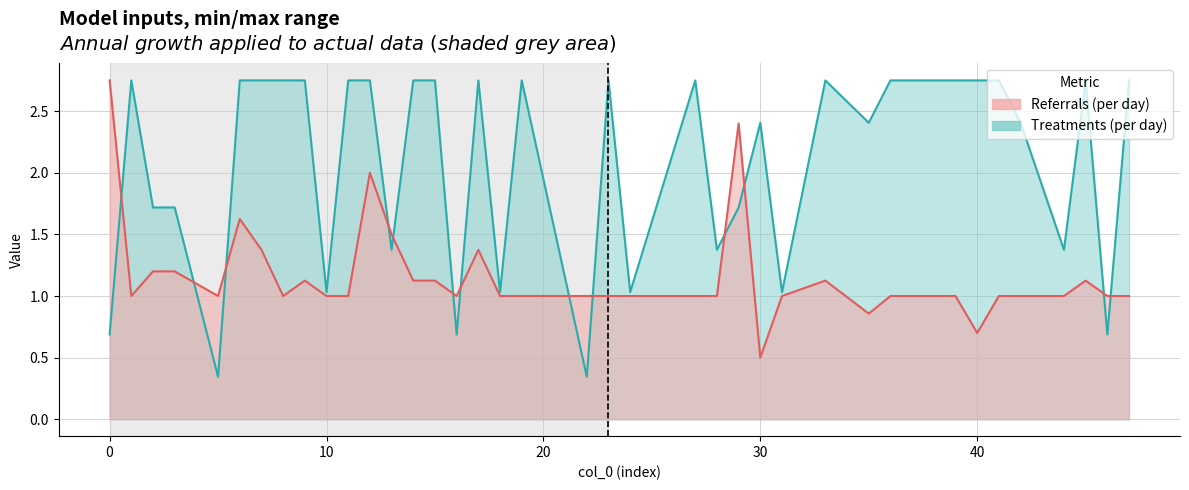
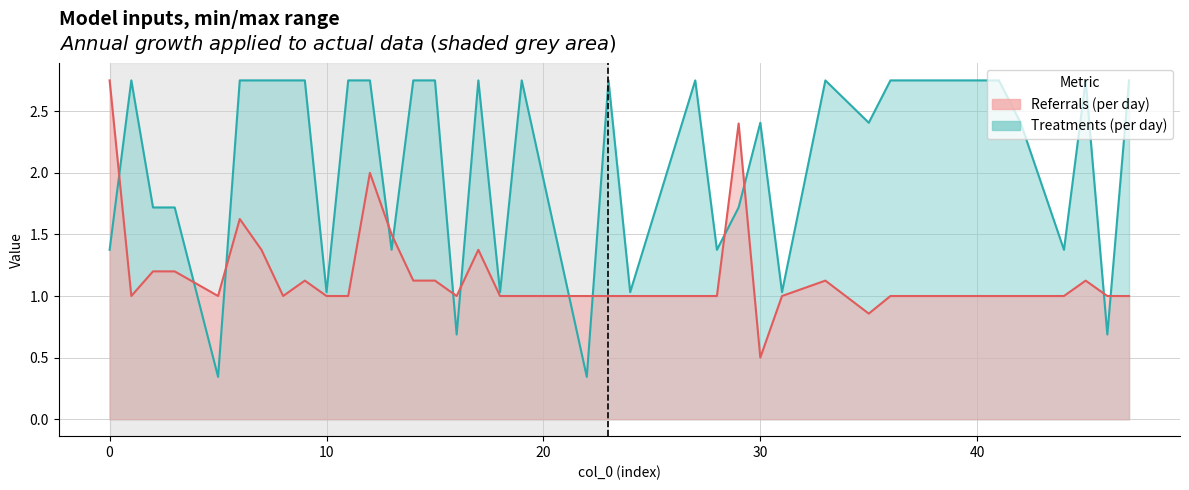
Treatments (per day), 0: 0.69 -> 1.38
Referrals (per day), 40: 0.7 -> 1.0
